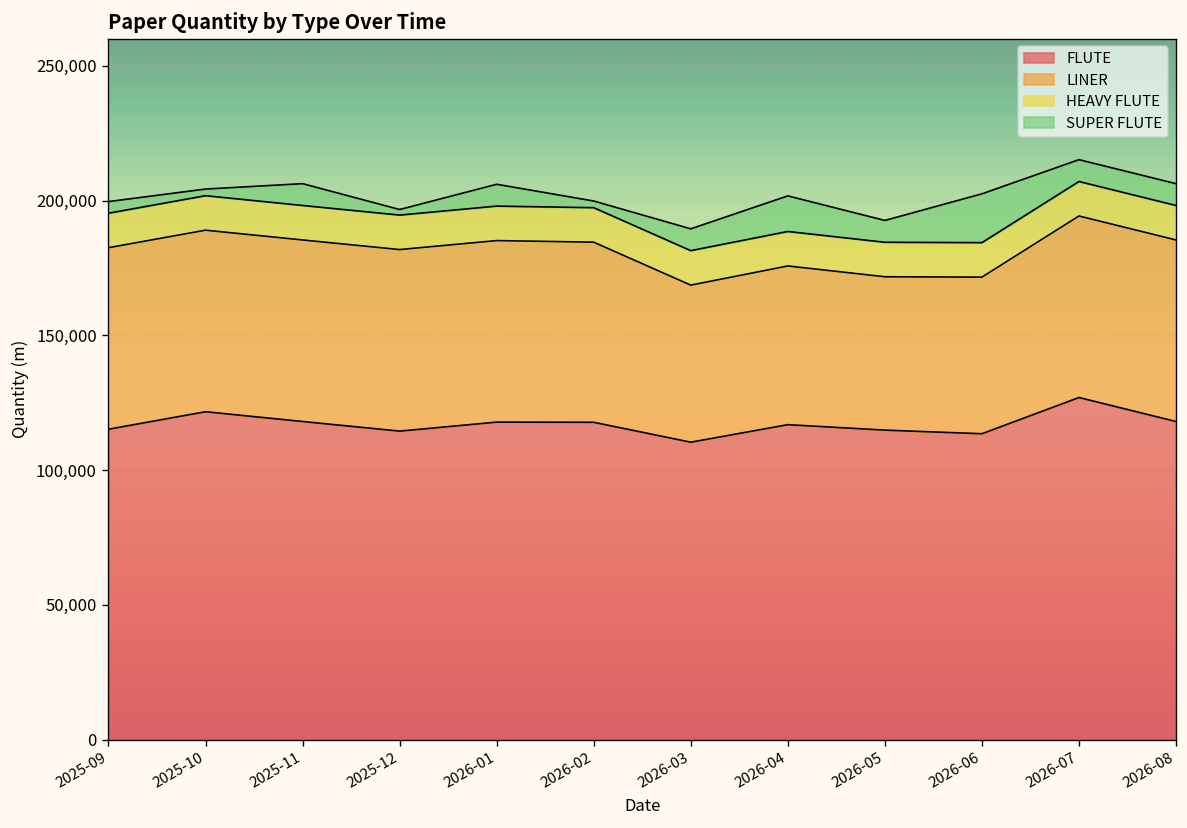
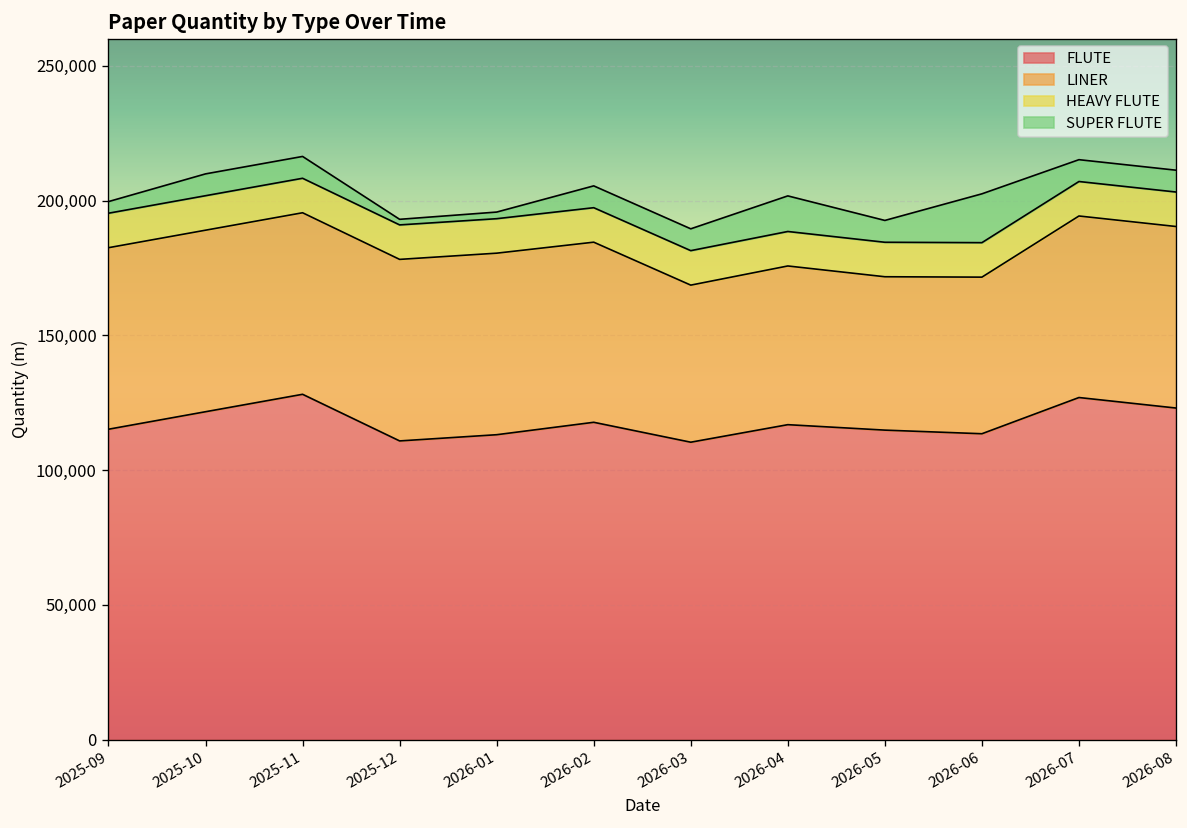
SUPER FLUTE, 2025-10: 2,000 -> 8,000
FLUTE, 2025-11: 118,000 -> 128,000
FLUTE, 2025-12: 114,000 -> 111,000
FLUTE, 2026-01: 118,000 -> 113,000
SUPER FLUTE, 2026-01: 8,000 -> 2,000
SUPER FLUTE, 2026-02: 2,000 -> 8,000
FLUTE, 2026-08: 118,000 -> 123,000
